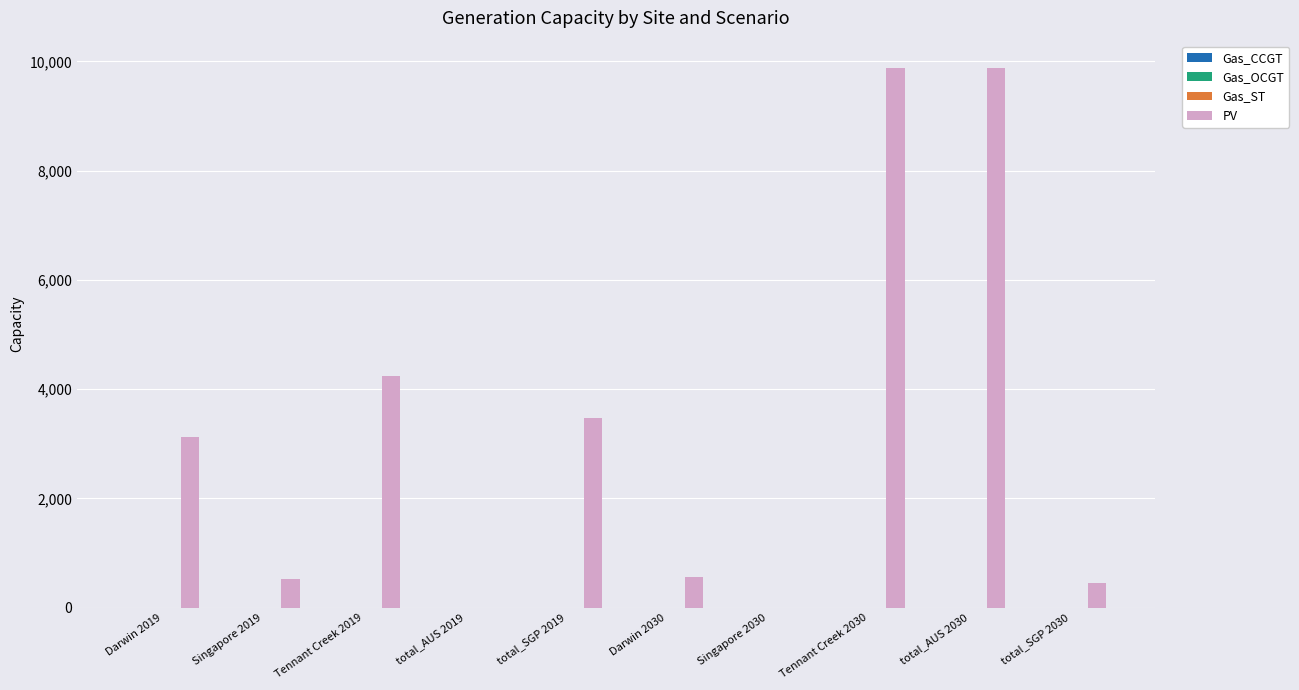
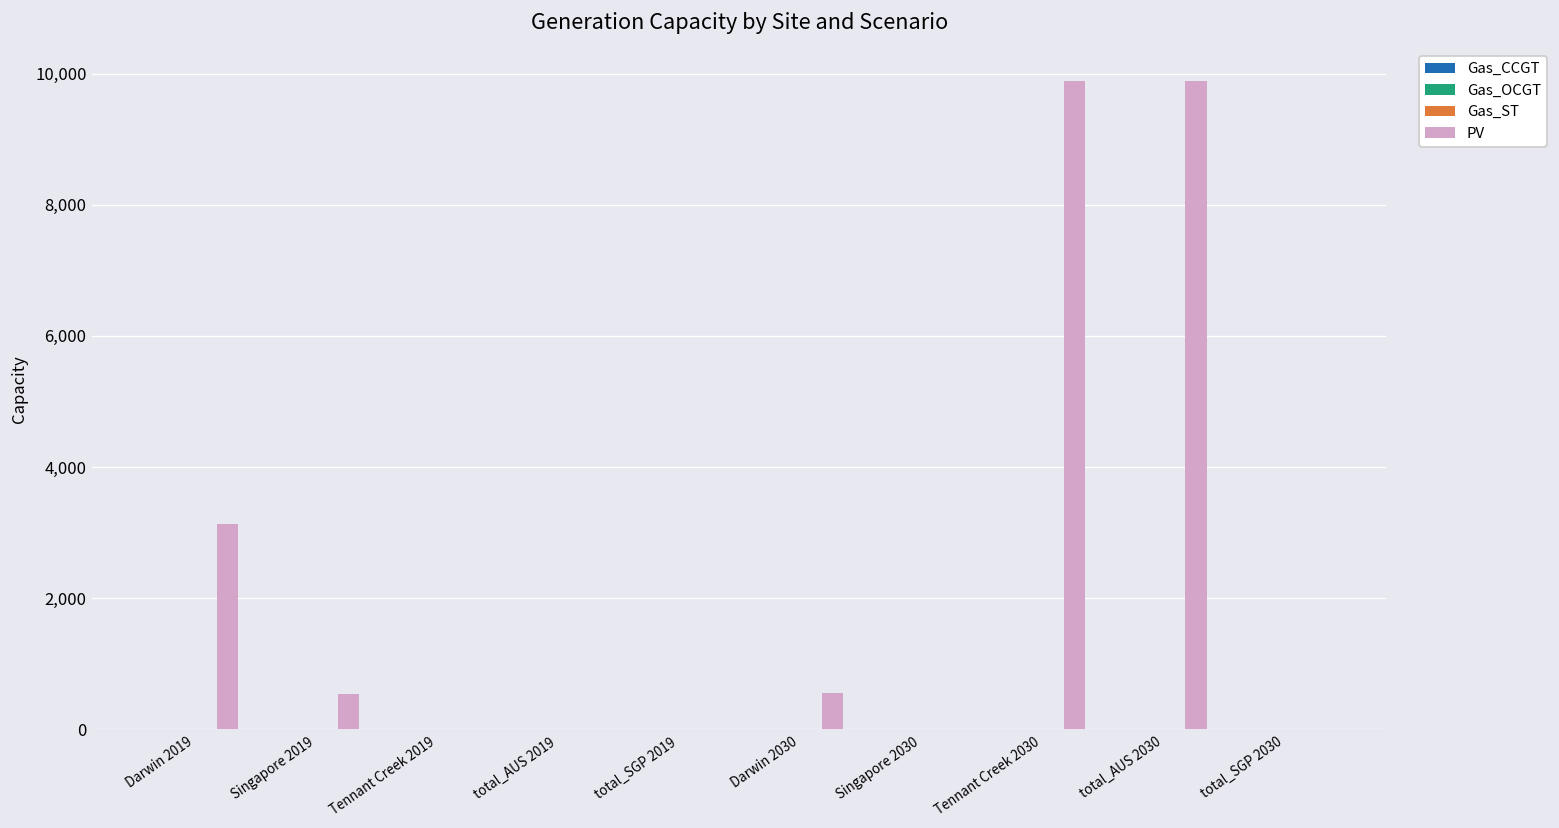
PV, Tennant Creek 2019: 4,200 -> 0
PV, total_SGP 2019: 3,500 -> 0
PV, total_SGP 2030: 500 -> 0
